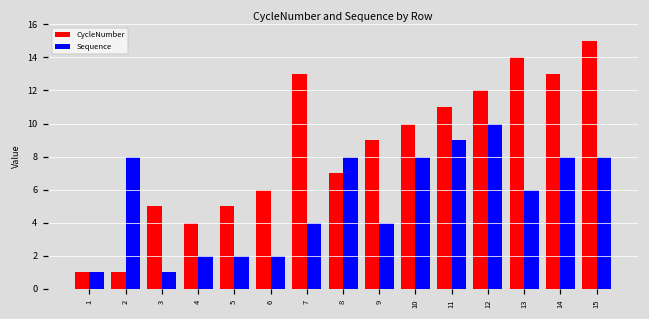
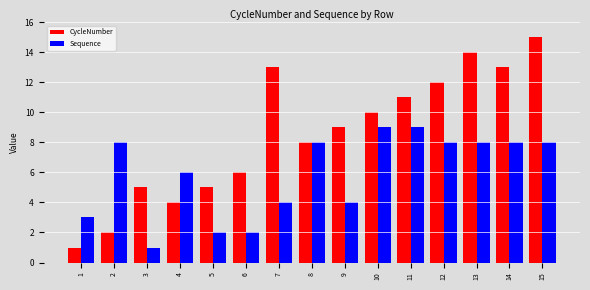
Sequence, 1: 1 -> 3
CycleNumber, 2: 1 -> 2
Sequence, 4: 2 -> 6
CycleNumber, 8: 7 -> 8
Sequence, 10: 8 -> 9
Sequence, 12: 10 -> 8
Sequence, 13: 6 -> 8
